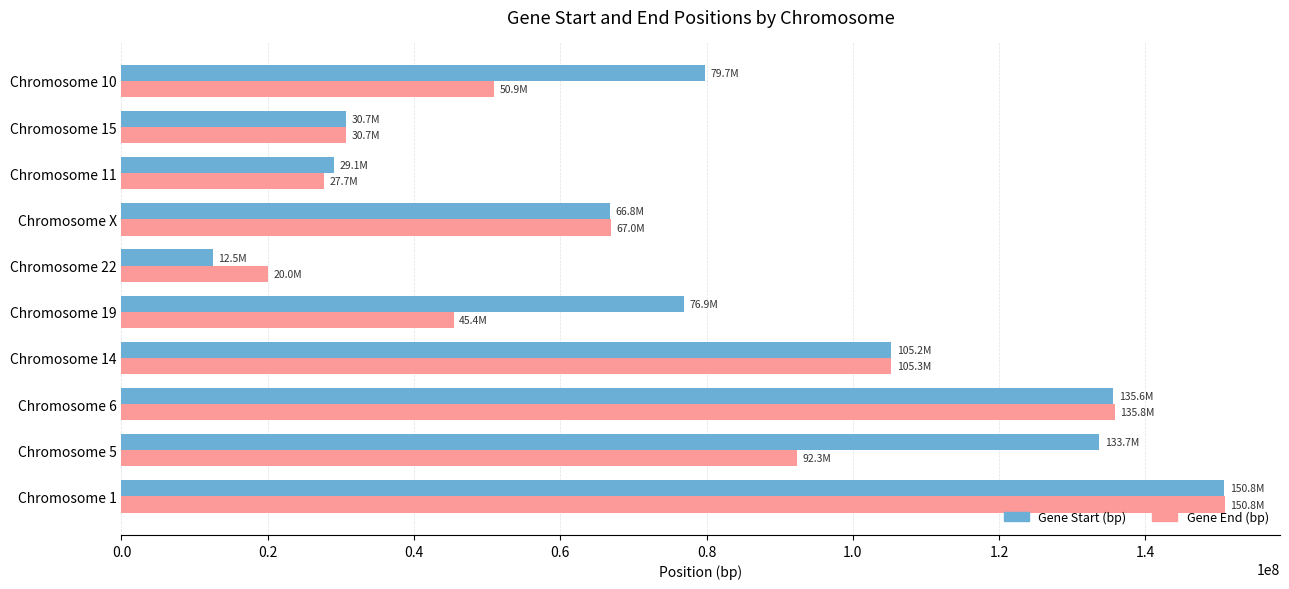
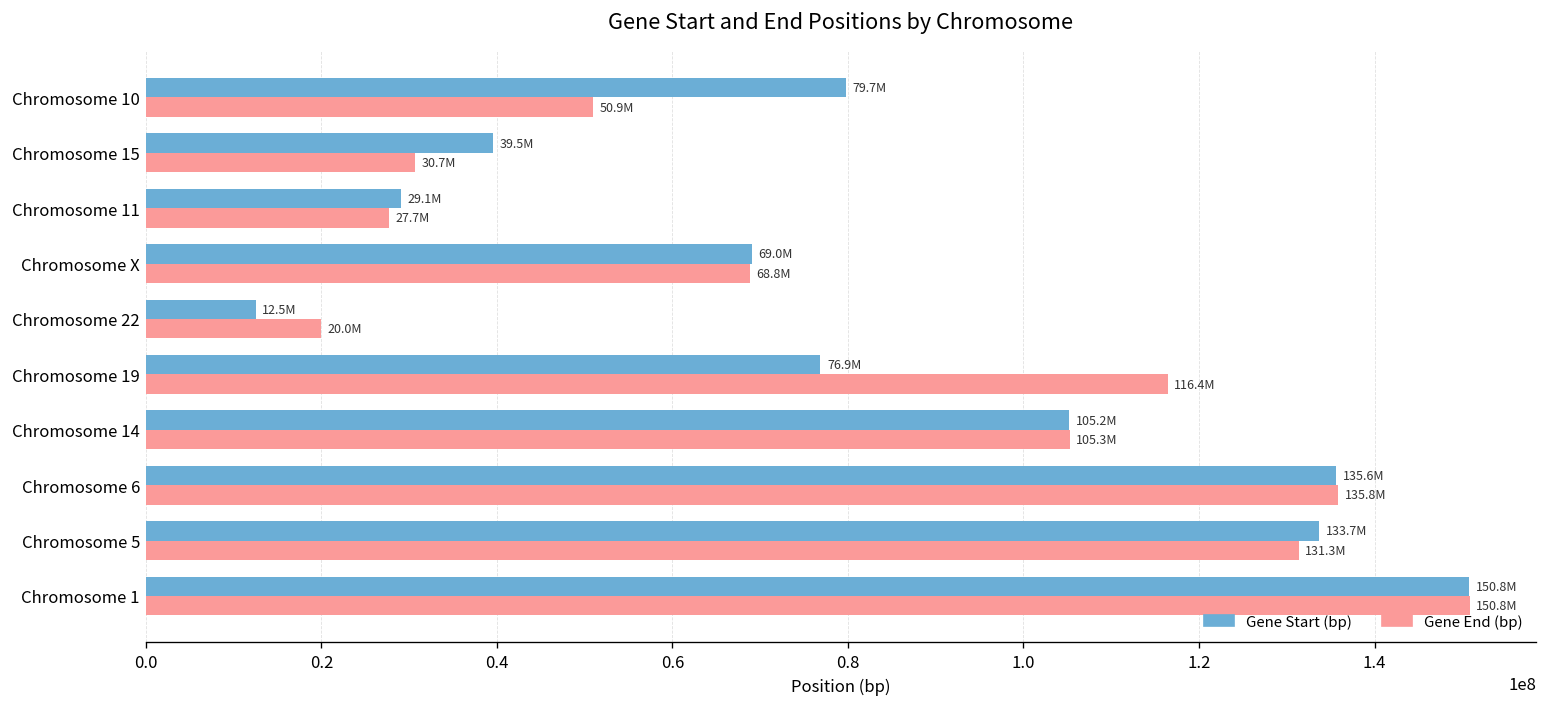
Gene Start (bp), Chromosome 15: 30.7M -> 39.5M
Gene Start (bp), Chromosome X: 66.8M -> 69.0M
Gene End (bp), Chromosome X: 67.0M -> 68.8M
Gene End (bp), Chromosome 19: 45.4M -> 116.4M
Gene End (bp), Chromosome 5: 92.3M -> 131.3M
